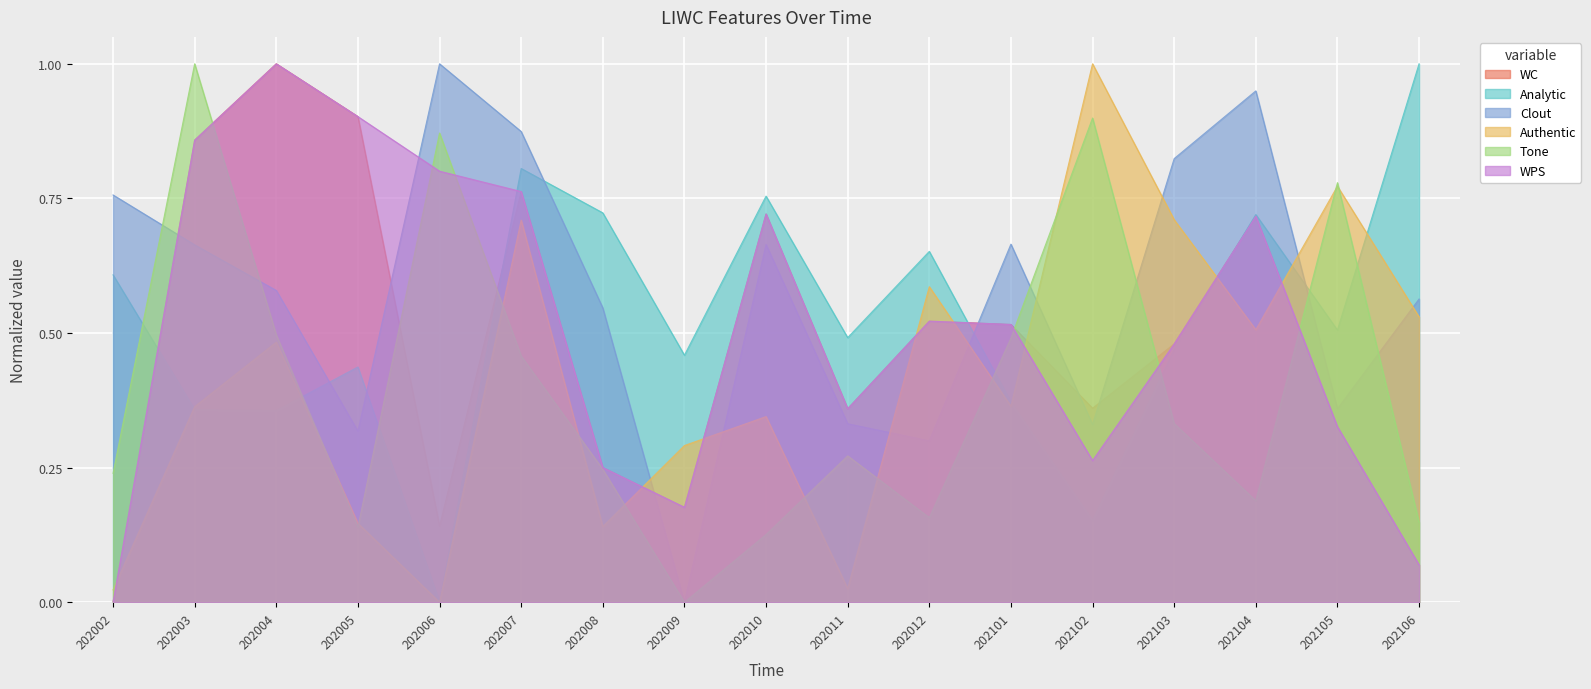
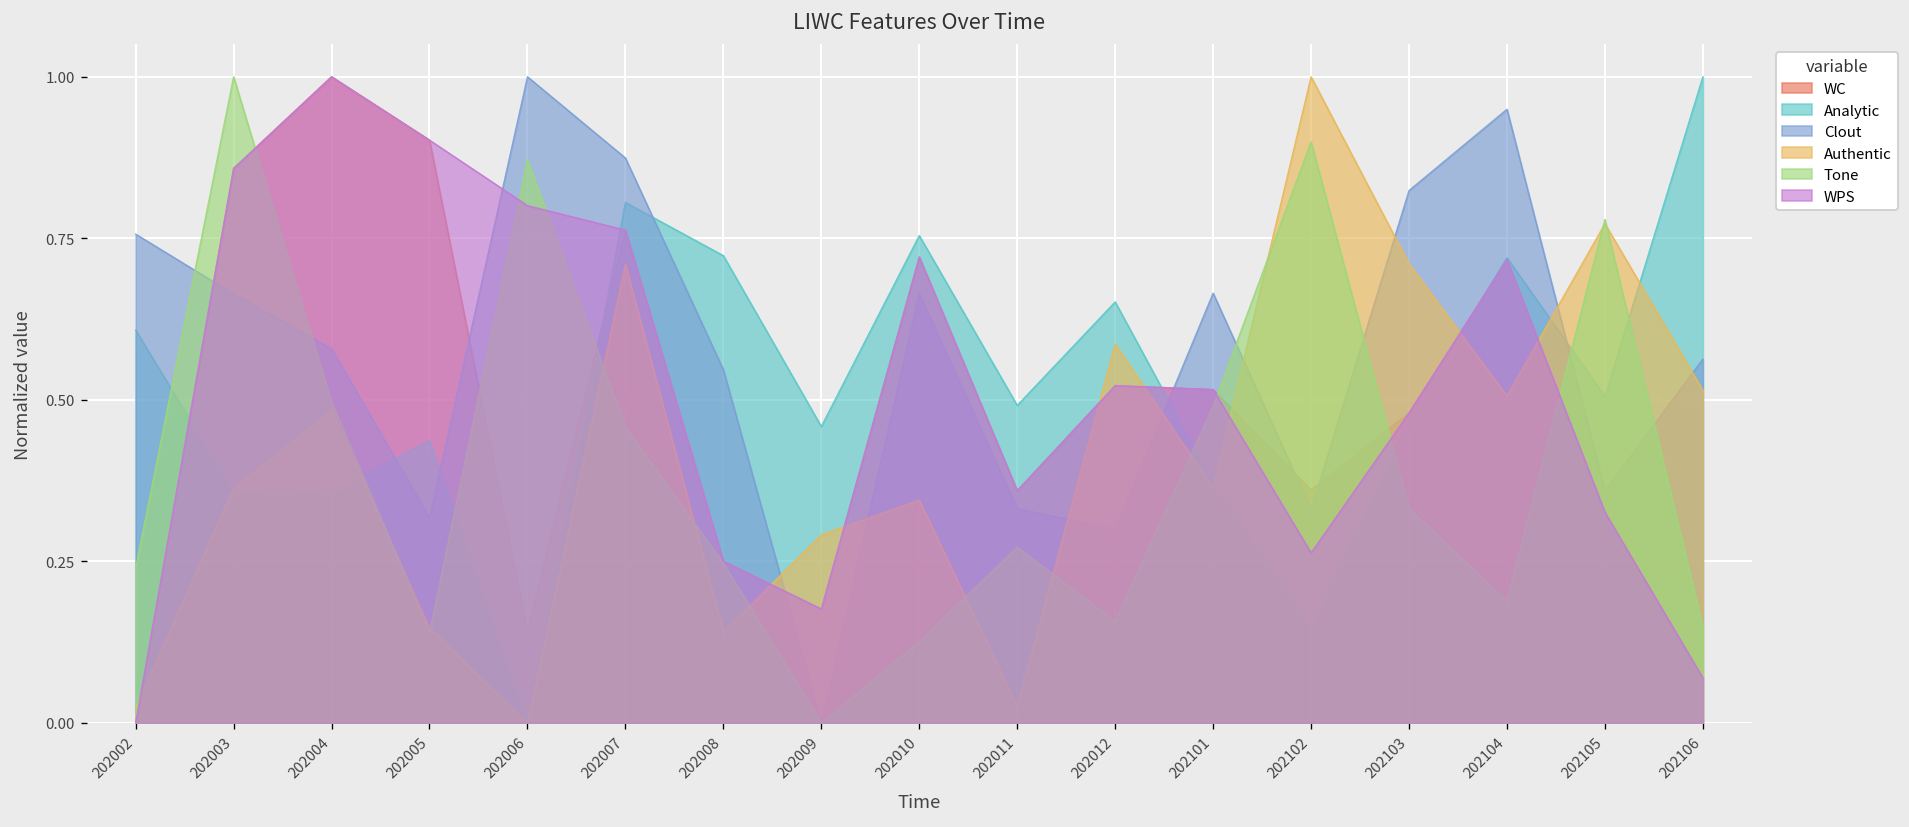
Authentic, 202106: 0.53 -> 0.51
